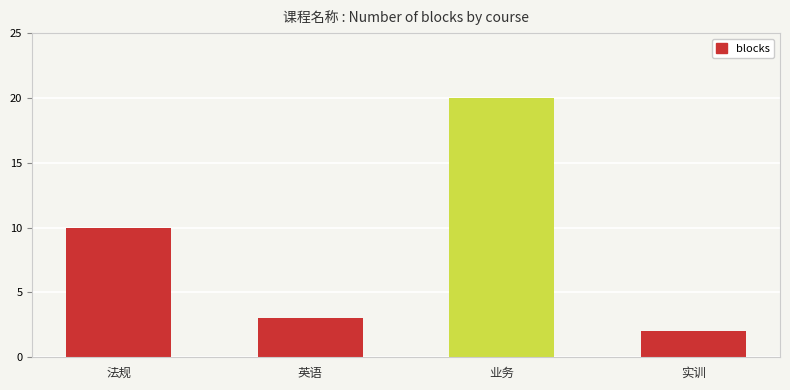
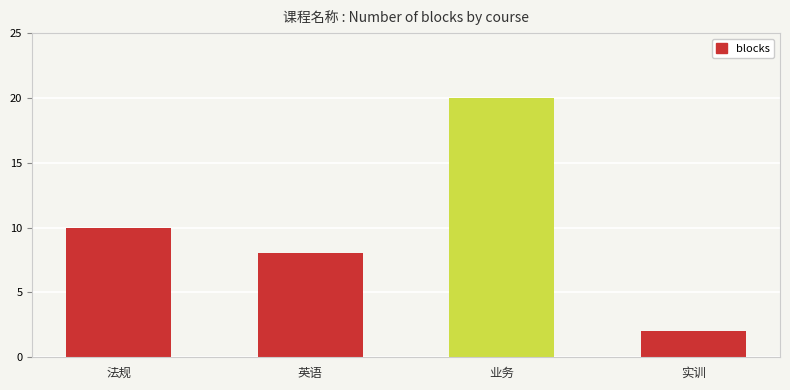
英语: 3 -> 8
